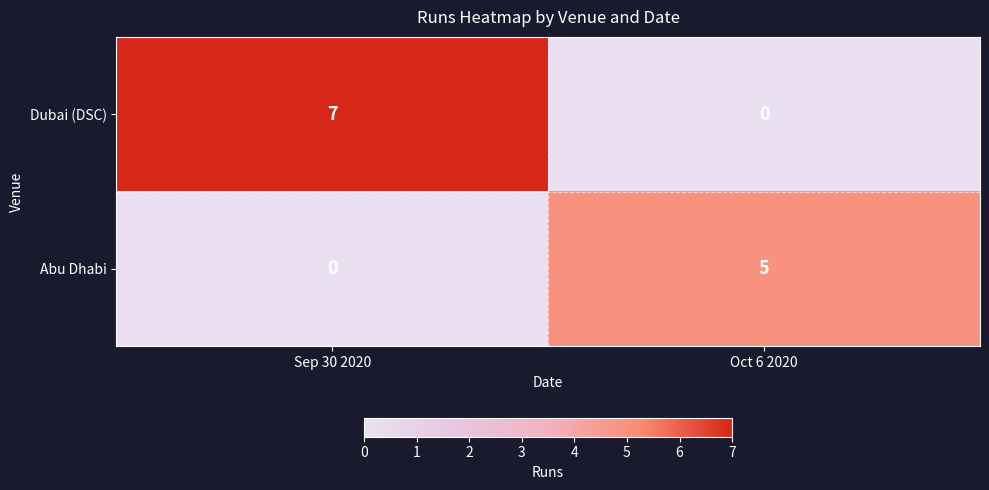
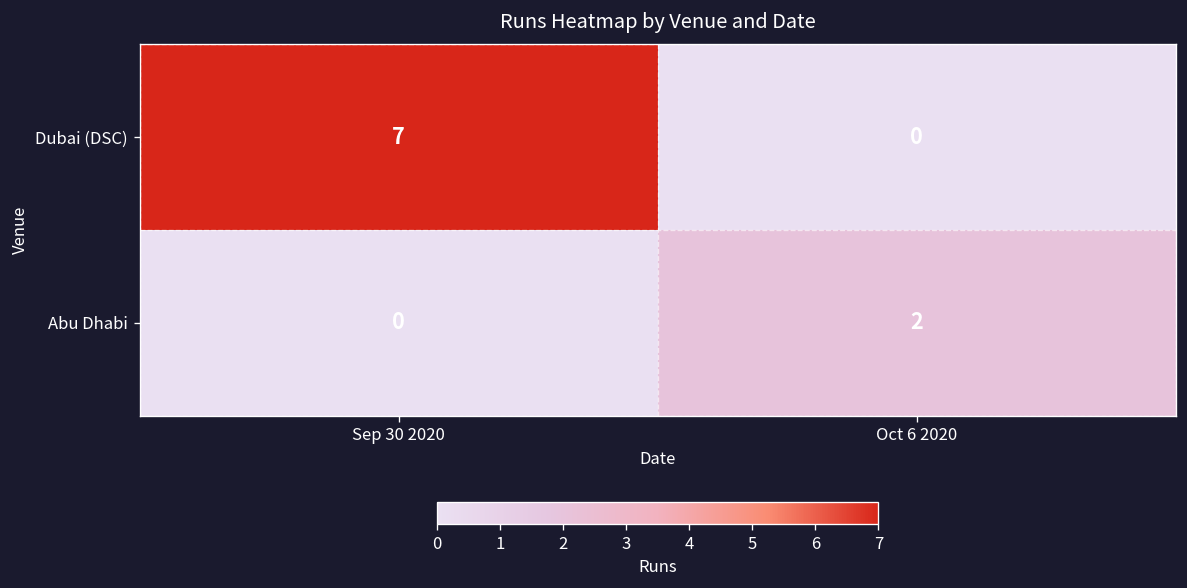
Abu Dhabi, Oct 6 2020: 5 -> 2
